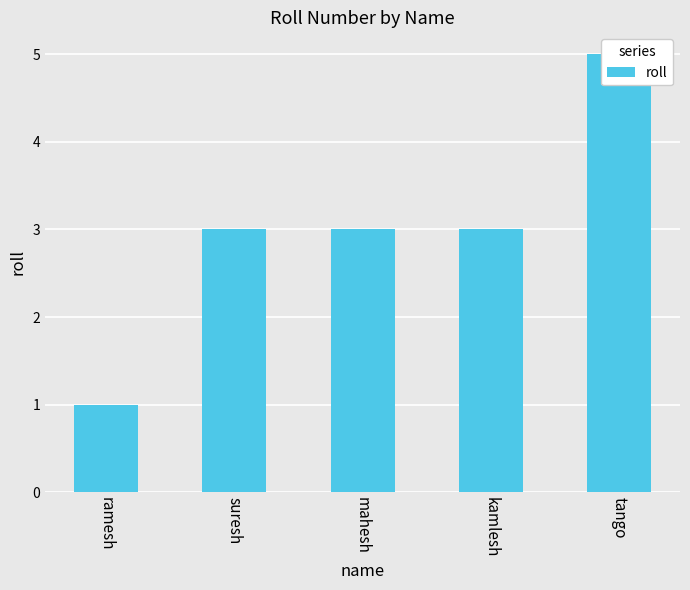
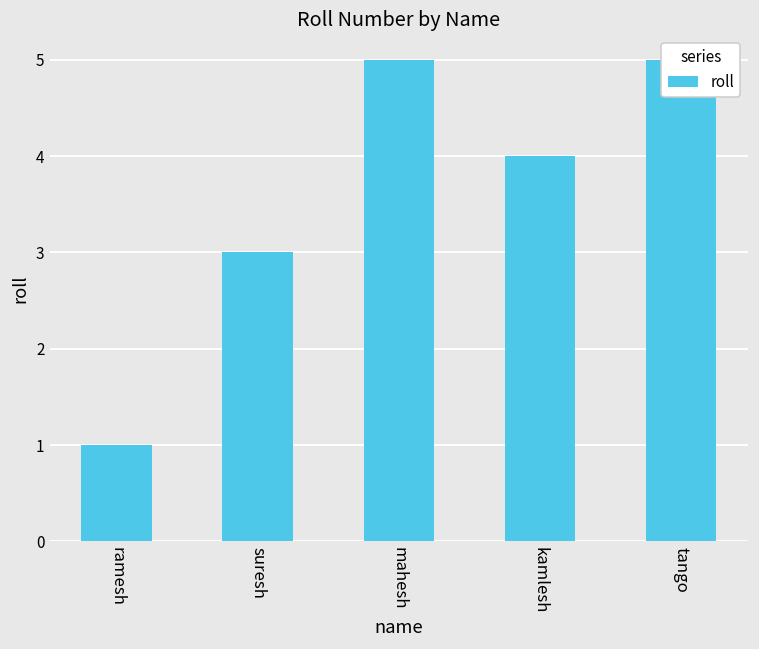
mahesh: 3 -> 5
kamlesh: 3 -> 4
